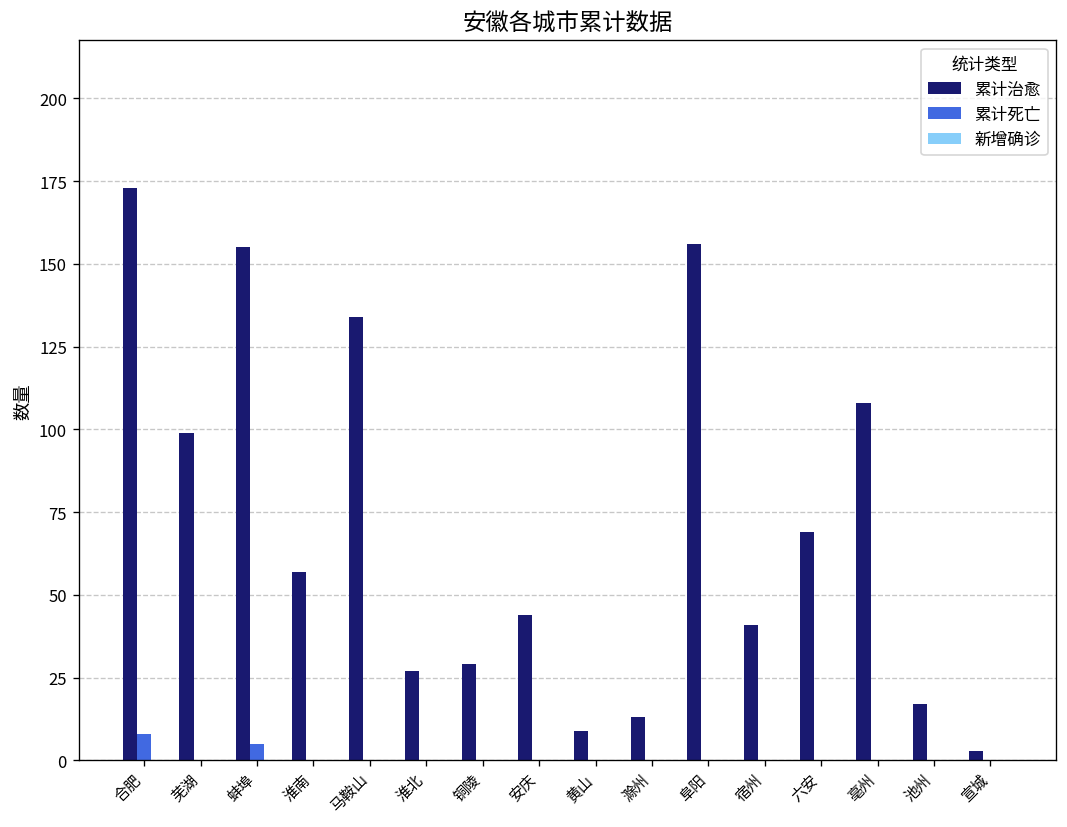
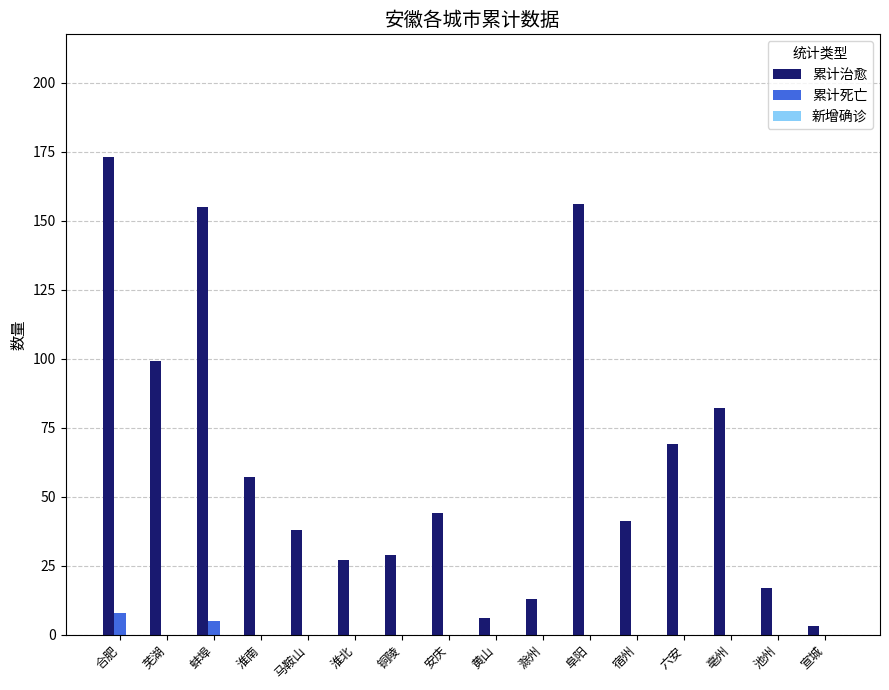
累计治愈, 马鞍山: 134 -> 38
累计治愈, 黄山: 9 -> 6
累计治愈, 亳州: 108 -> 82
